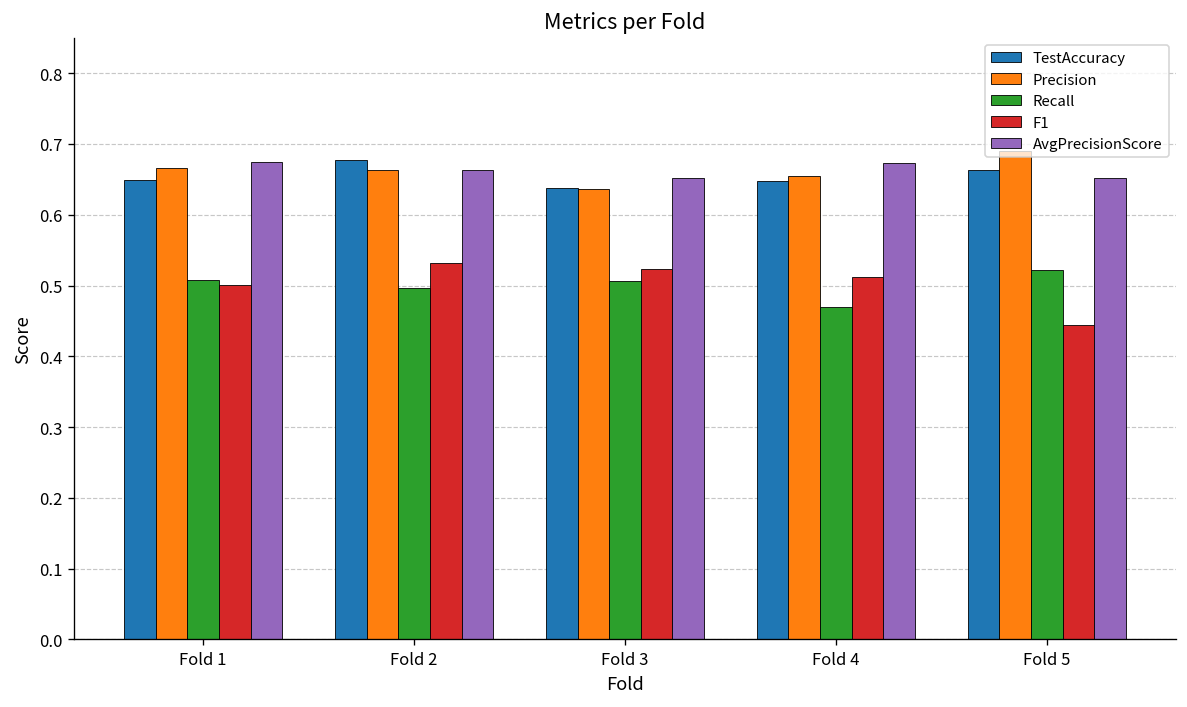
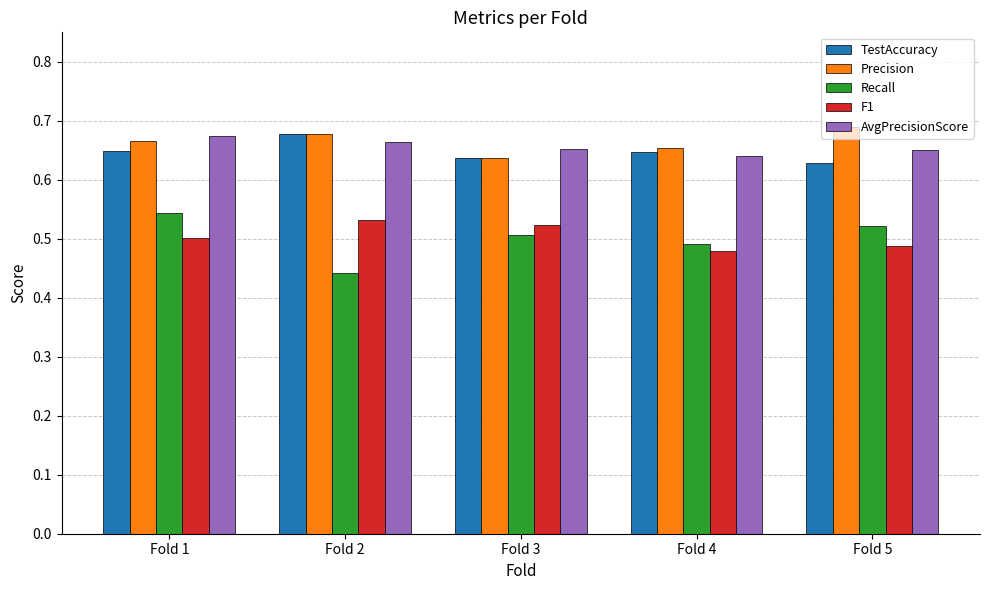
Recall, Fold 1: 0.51 -> 0.54
Precision, Fold 2: 0.66 -> 0.68
Recall, Fold 2: 0.50 -> 0.44
Recall, Fold 4: 0.47 -> 0.49
F1, Fold 4: 0.51 -> 0.48
AvgPrecisionScore, Fold 4: 0.67 -> 0.64
TestAccuracy, Fold 5: 0.66 -> 0.63
F1, Fold 5: 0.44 -> 0.49
